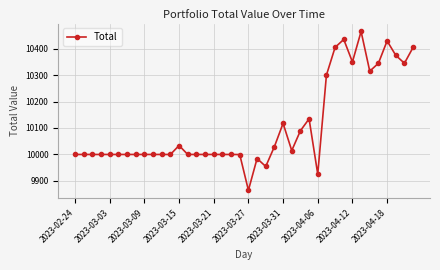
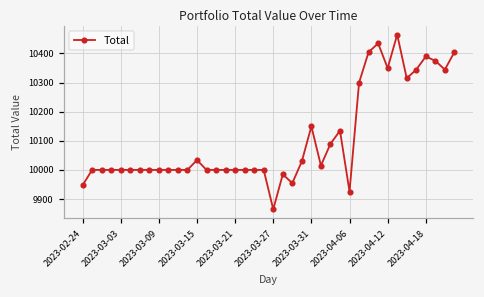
2023-02-24: 10000 -> 9950
2023-03-31: 10120 -> 10150
2023-04-18: 10430 -> 10390
